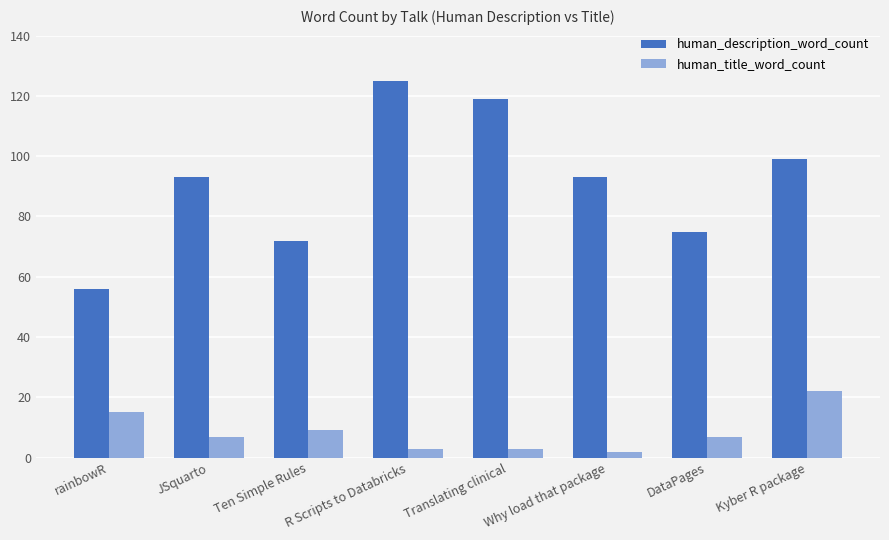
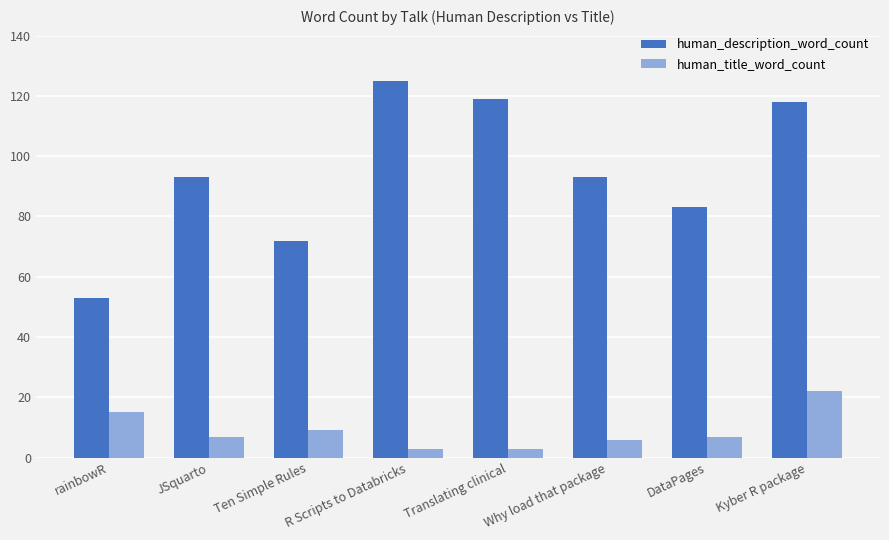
human_description_word_count, rainbowR: 56 -> 53
human_title_word_count, Why load that package: 2 -> 6
human_description_word_count, DataPages: 75 -> 83
human_description_word_count, Kyber R package: 99 -> 118
